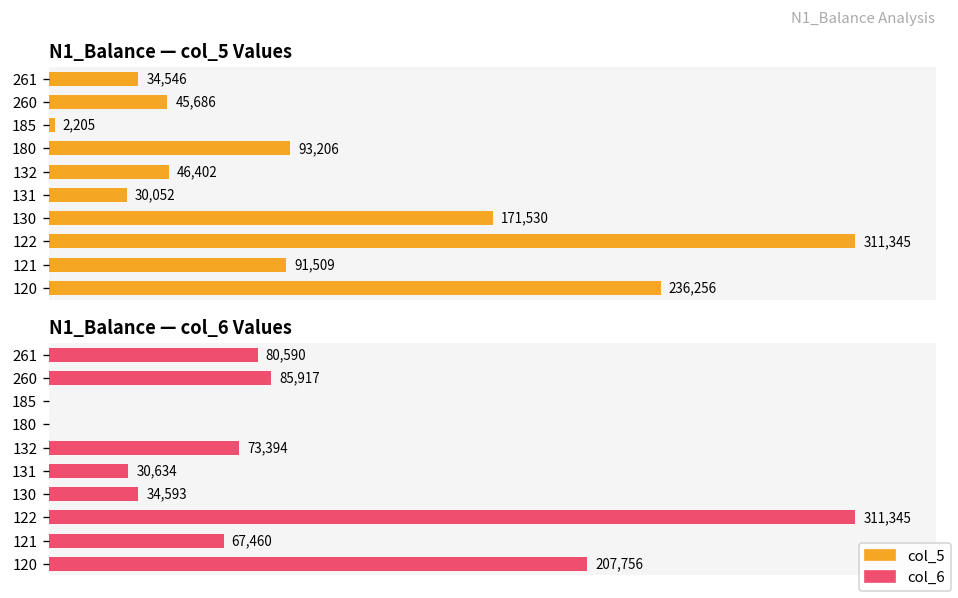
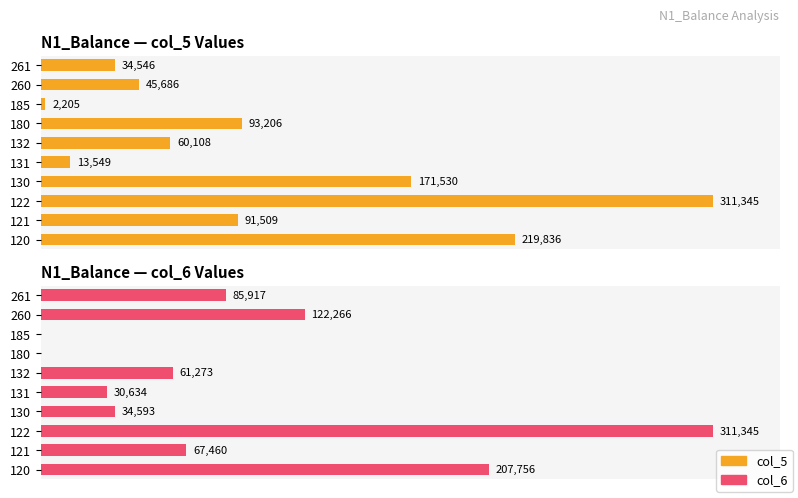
N1_Balance — col_5 Values, 132: 46,402 -> 60,108
N1_Balance — col_5 Values, 131: 30,052 -> 13,549
N1_Balance — col_5 Values, 120: 236,256 -> 219,836
N1_Balance — col_6 Values, 261: 80,590 -> 85,917
N1_Balance — col_6 Values, 260: 85,917 -> 122,266
N1_Balance — col_6 Values, 132: 73,394 -> 61,273
